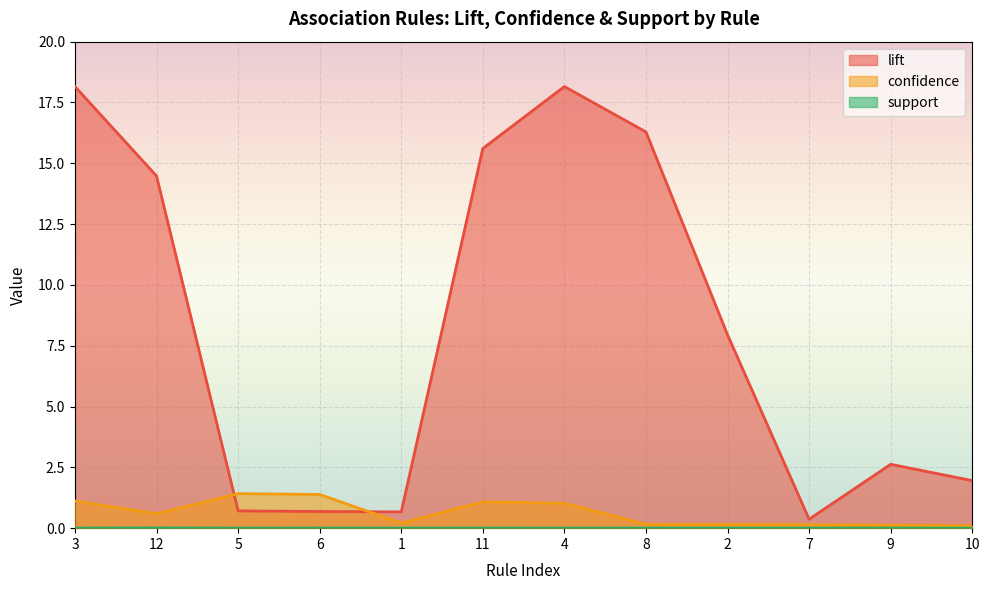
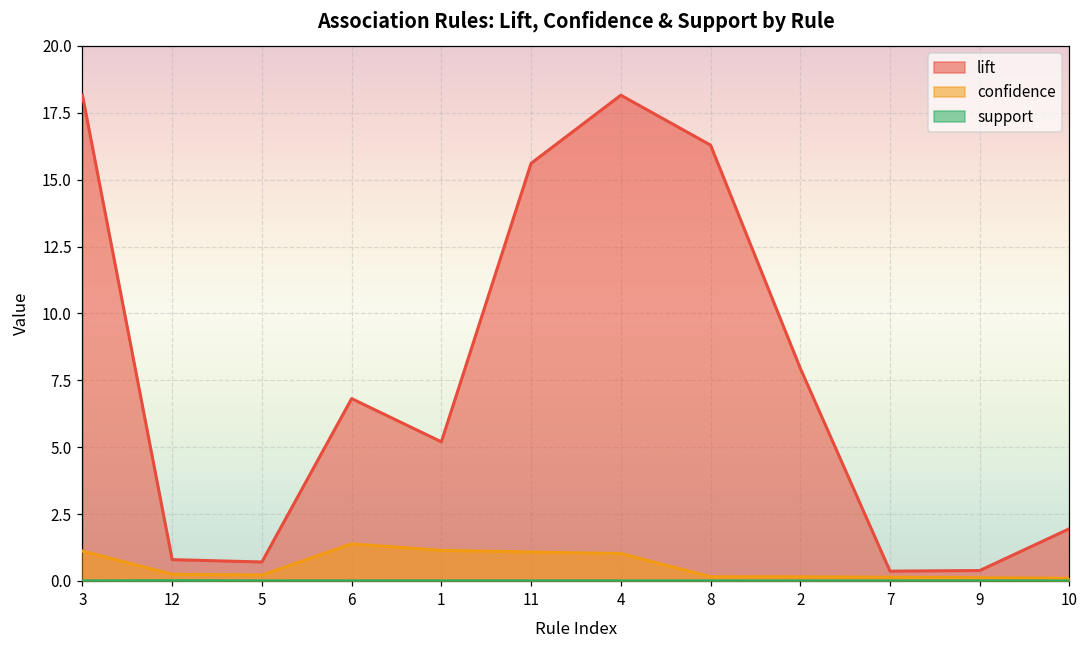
lift, 12: 14.5 -> 0.8
confidence, 12: 0.6 -> 0.3
confidence, 5: 1.4 -> 0.2
lift, 6: 0.7 -> 6.8
lift, 1: 0.7 -> 5.2
confidence, 1: 0.2 -> 1.1
lift, 9: 2.6 -> 0.4
